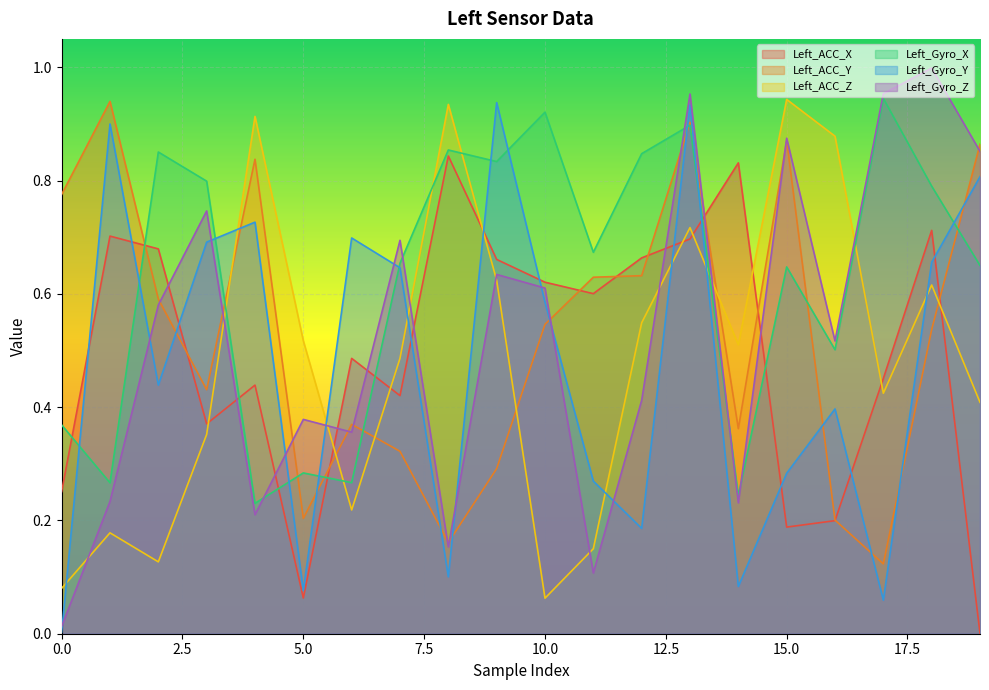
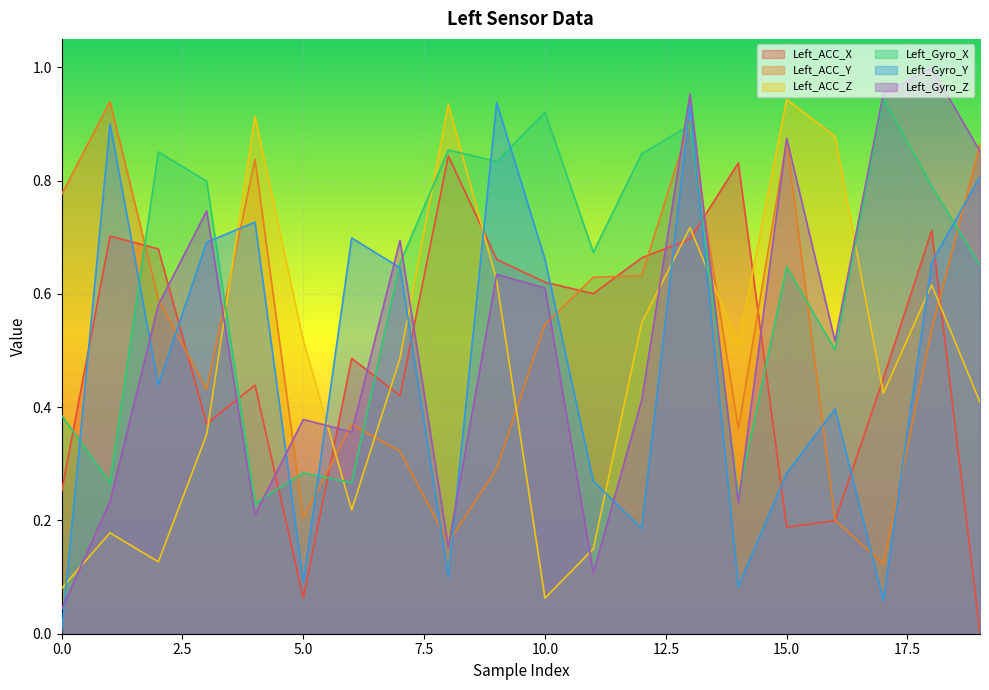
Left_Gyro_X, 0.0: 0.37 -> 0.39
Left_Gyro_Z, 0.0: 0.01 -> 0.04
Left_Gyro_Y, 5.0: 0.08 -> 0.09
Left_Gyro_Y, 10.0: 0.59 -> 0.66
